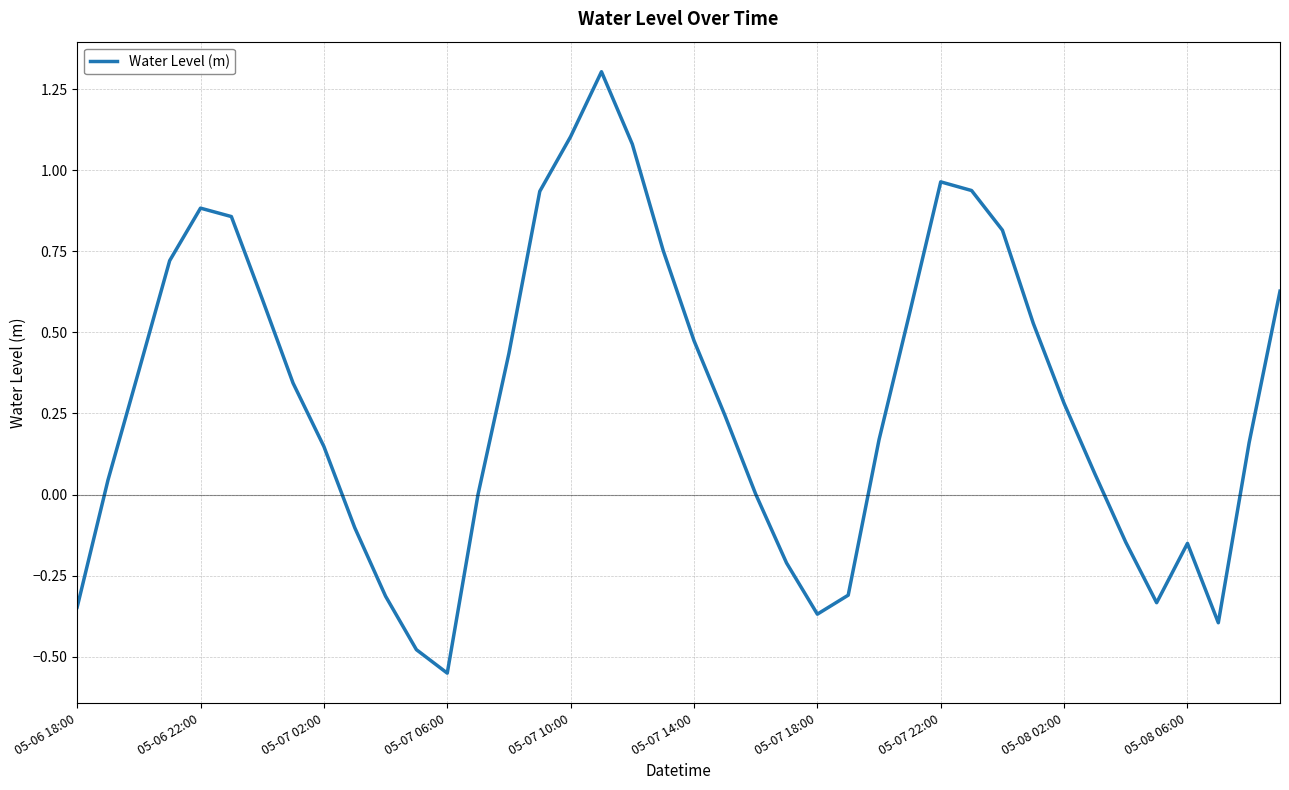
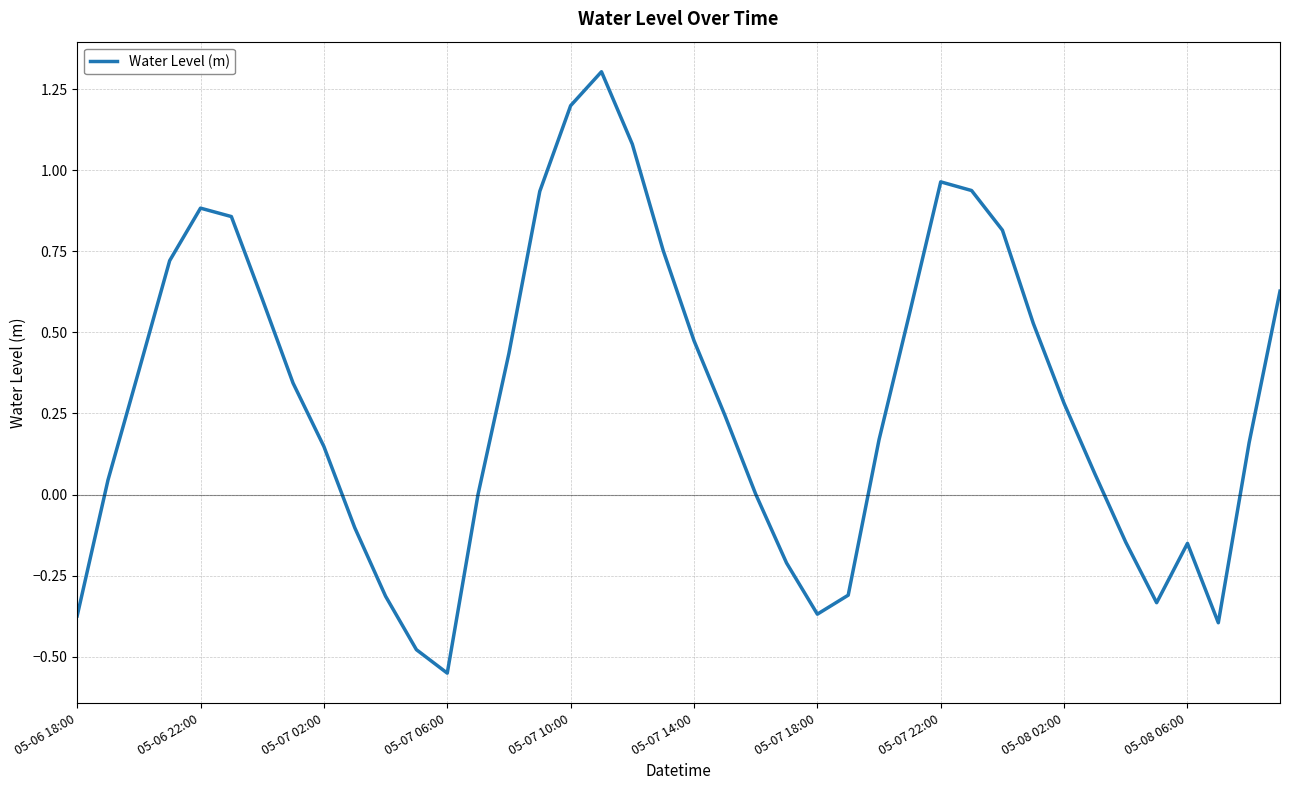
05-06 18:00: -0.35 -> -0.37
05-07 10:00: 1.10 -> 1.20
